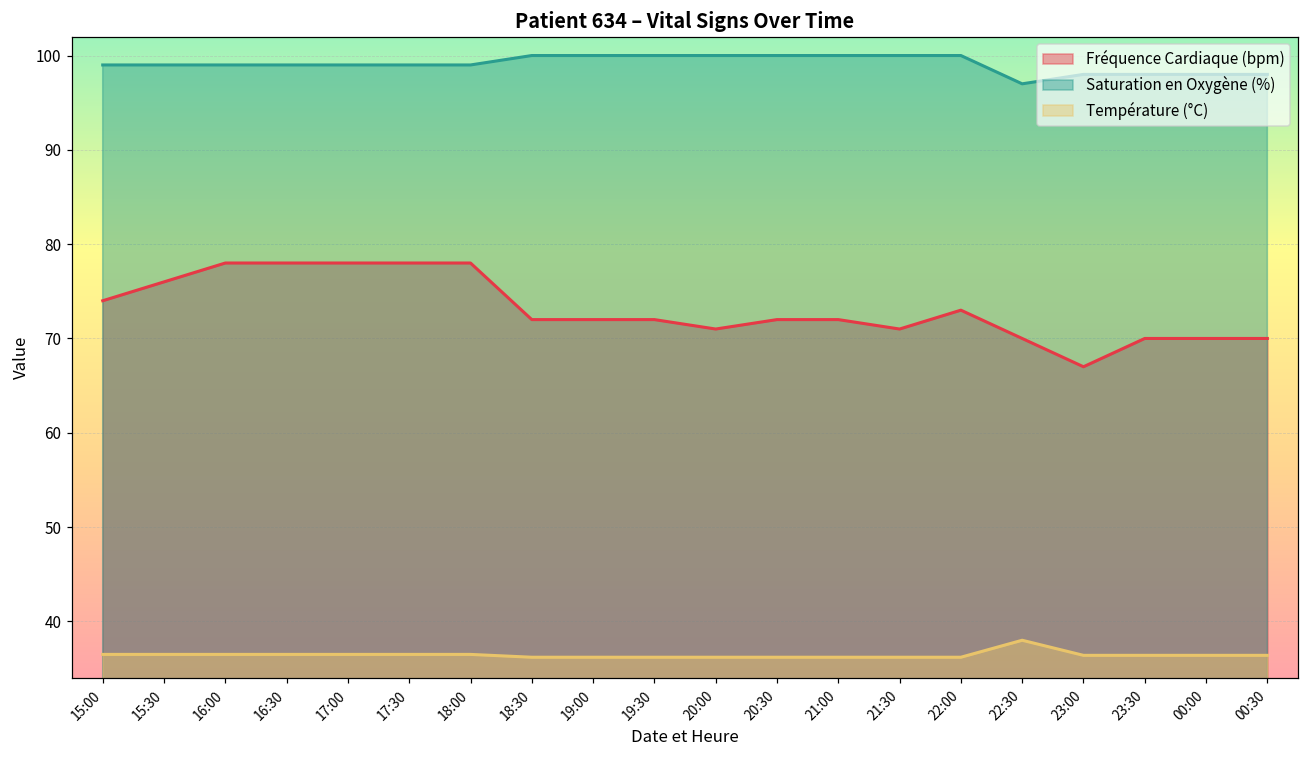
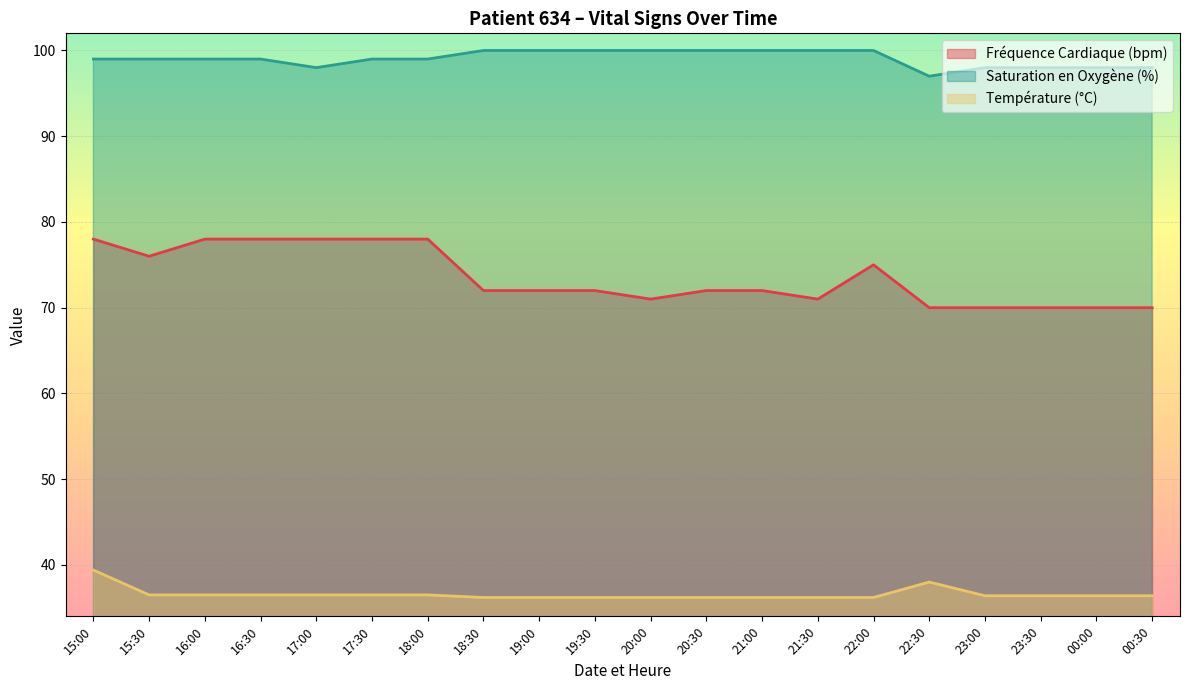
Fréquence Cardiaque (bpm), 15:00: 74 -> 78
Température (°C), 15:00: 37 -> 39
Saturation en Oxygène (%), 17:00: 99 -> 98
Fréquence Cardiaque (bpm), 22:00: 73 -> 75
Fréquence Cardiaque (bpm), 23:00: 67 -> 70
